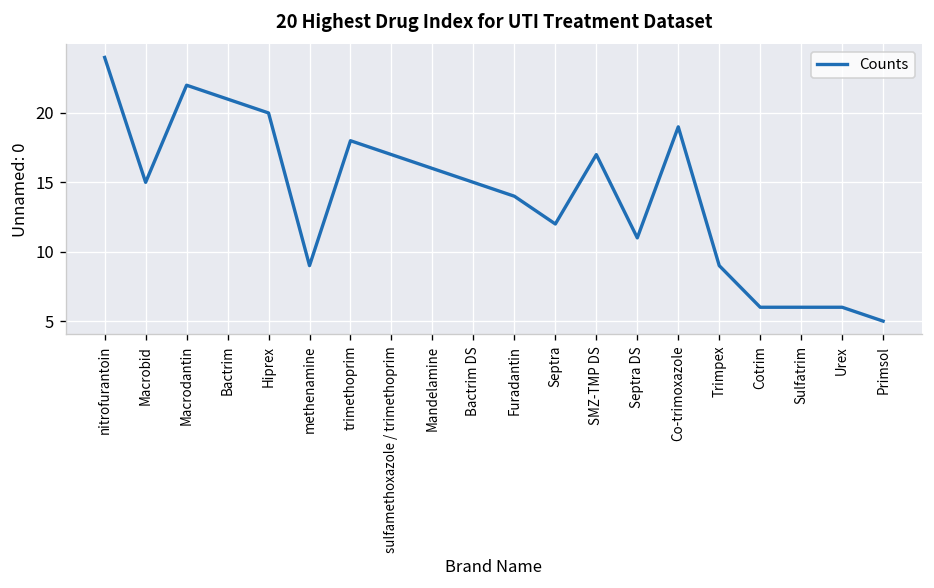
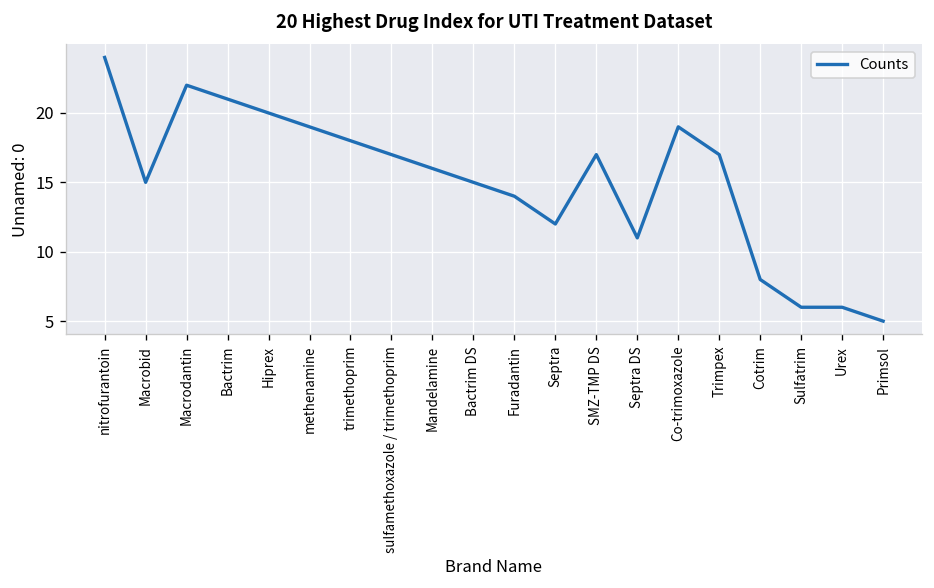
methenamine: 9 -> 19
Trimpex: 9 -> 17
Cotrim: 6 -> 8
